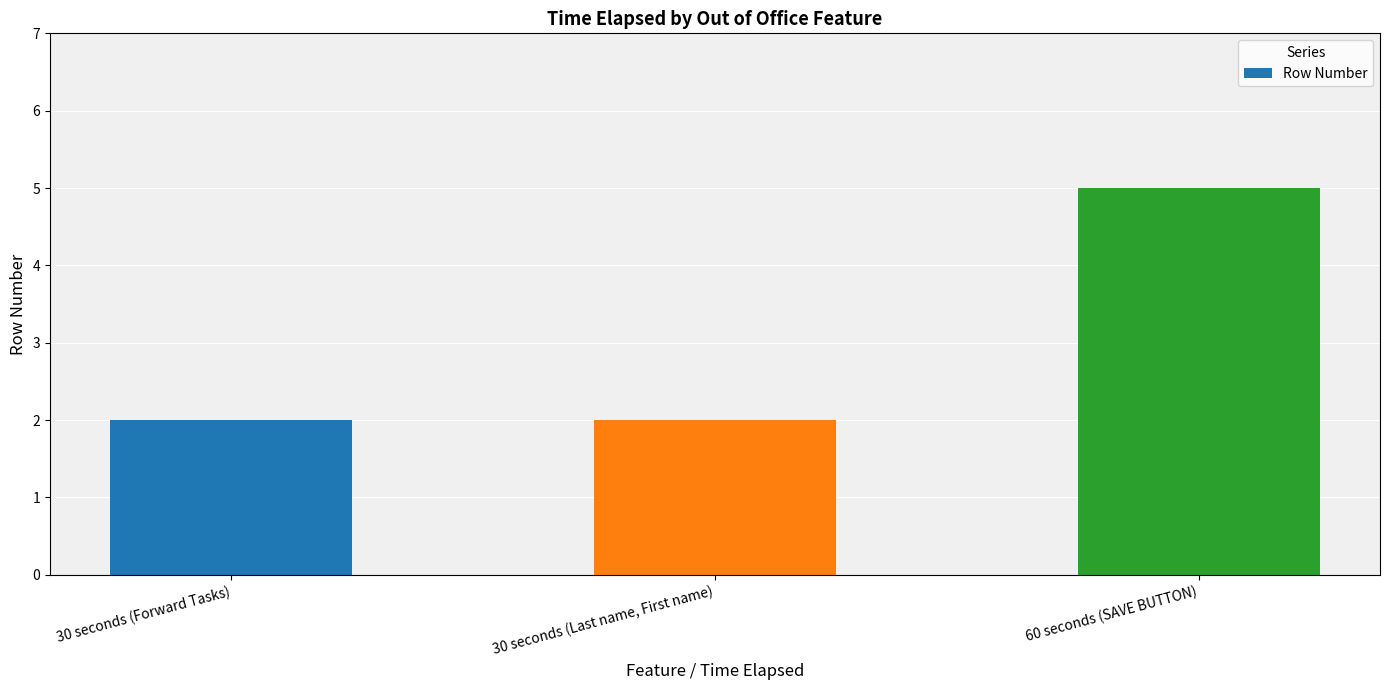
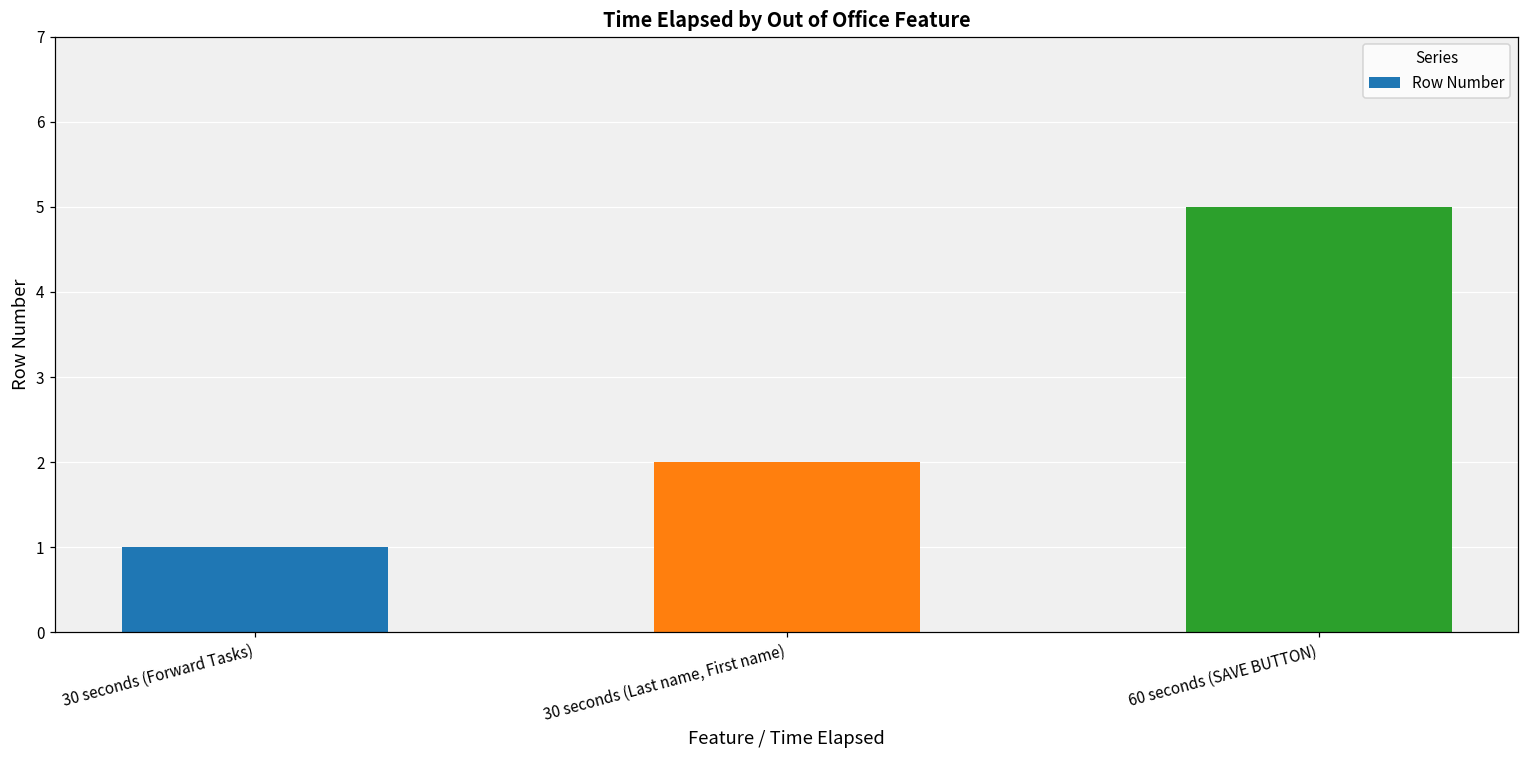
30 seconds (Forward Tasks): 2 -> 1
